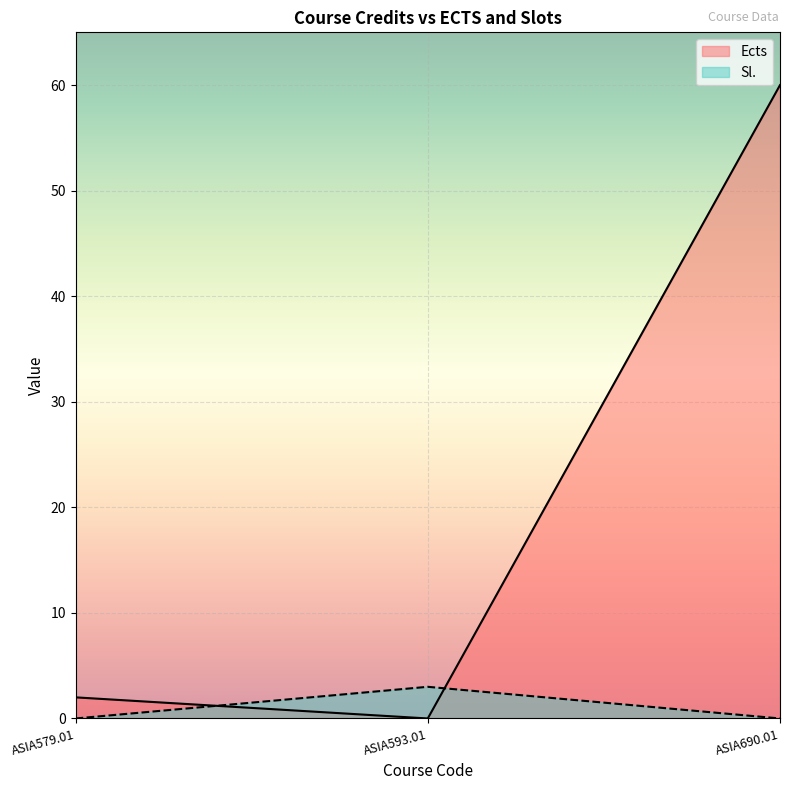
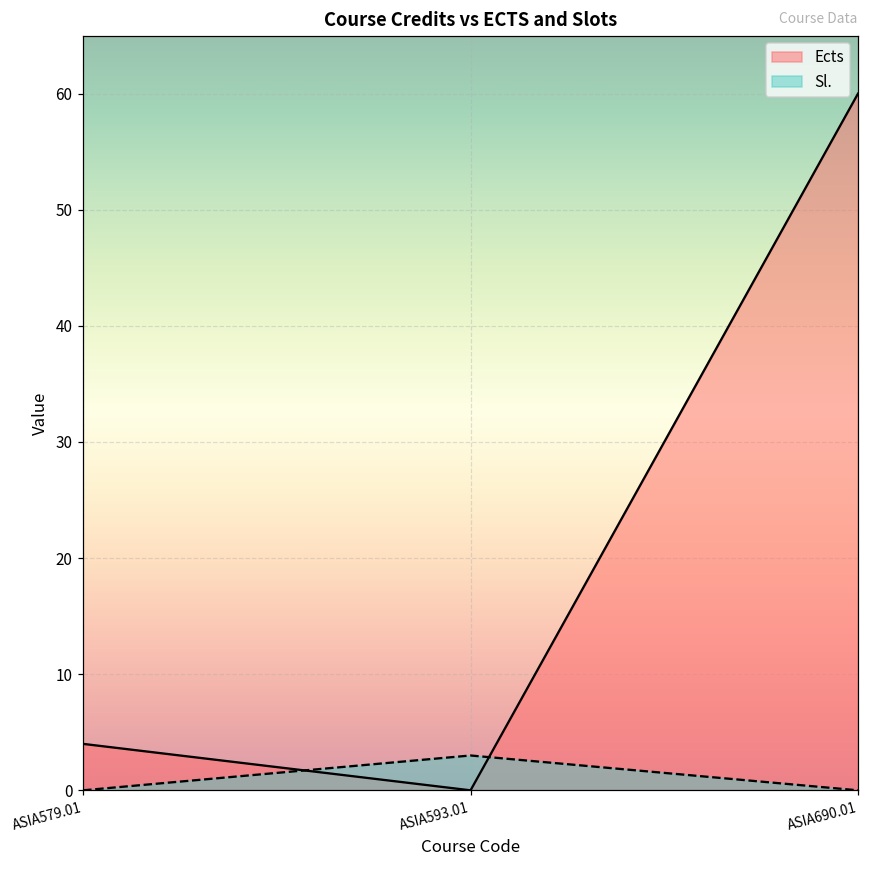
Ects, ASIA579.01: 2 -> 4
